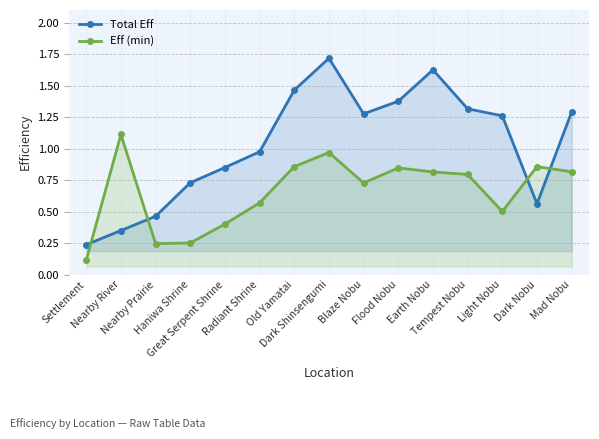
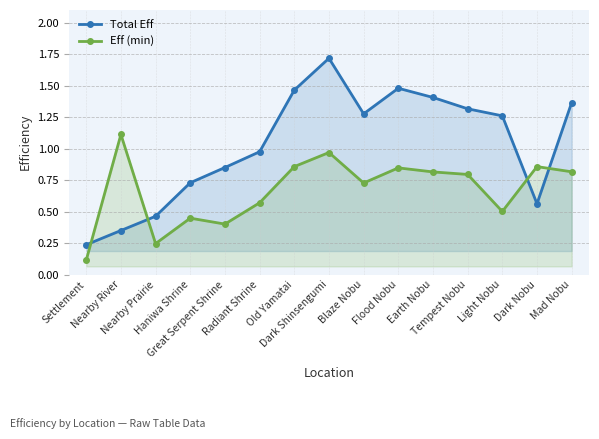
Eff (min), Haniwa Shrine: 0.25 -> 0.45
Total Eff, Flood Nobu: 1.38 -> 1.48
Total Eff, Earth Nobu: 1.63 -> 1.41
Total Eff, Mad Nobu: 1.29 -> 1.37
